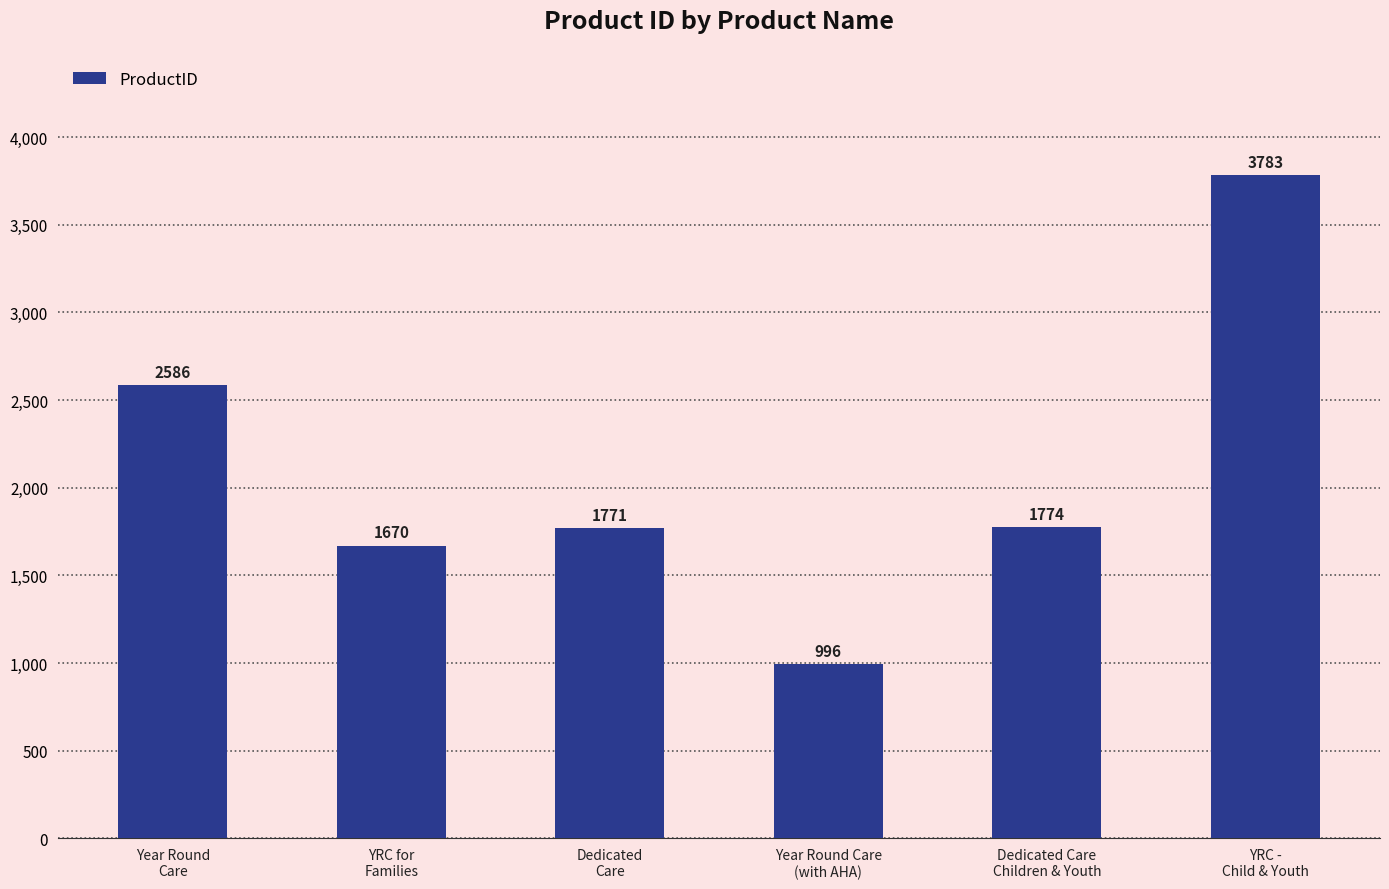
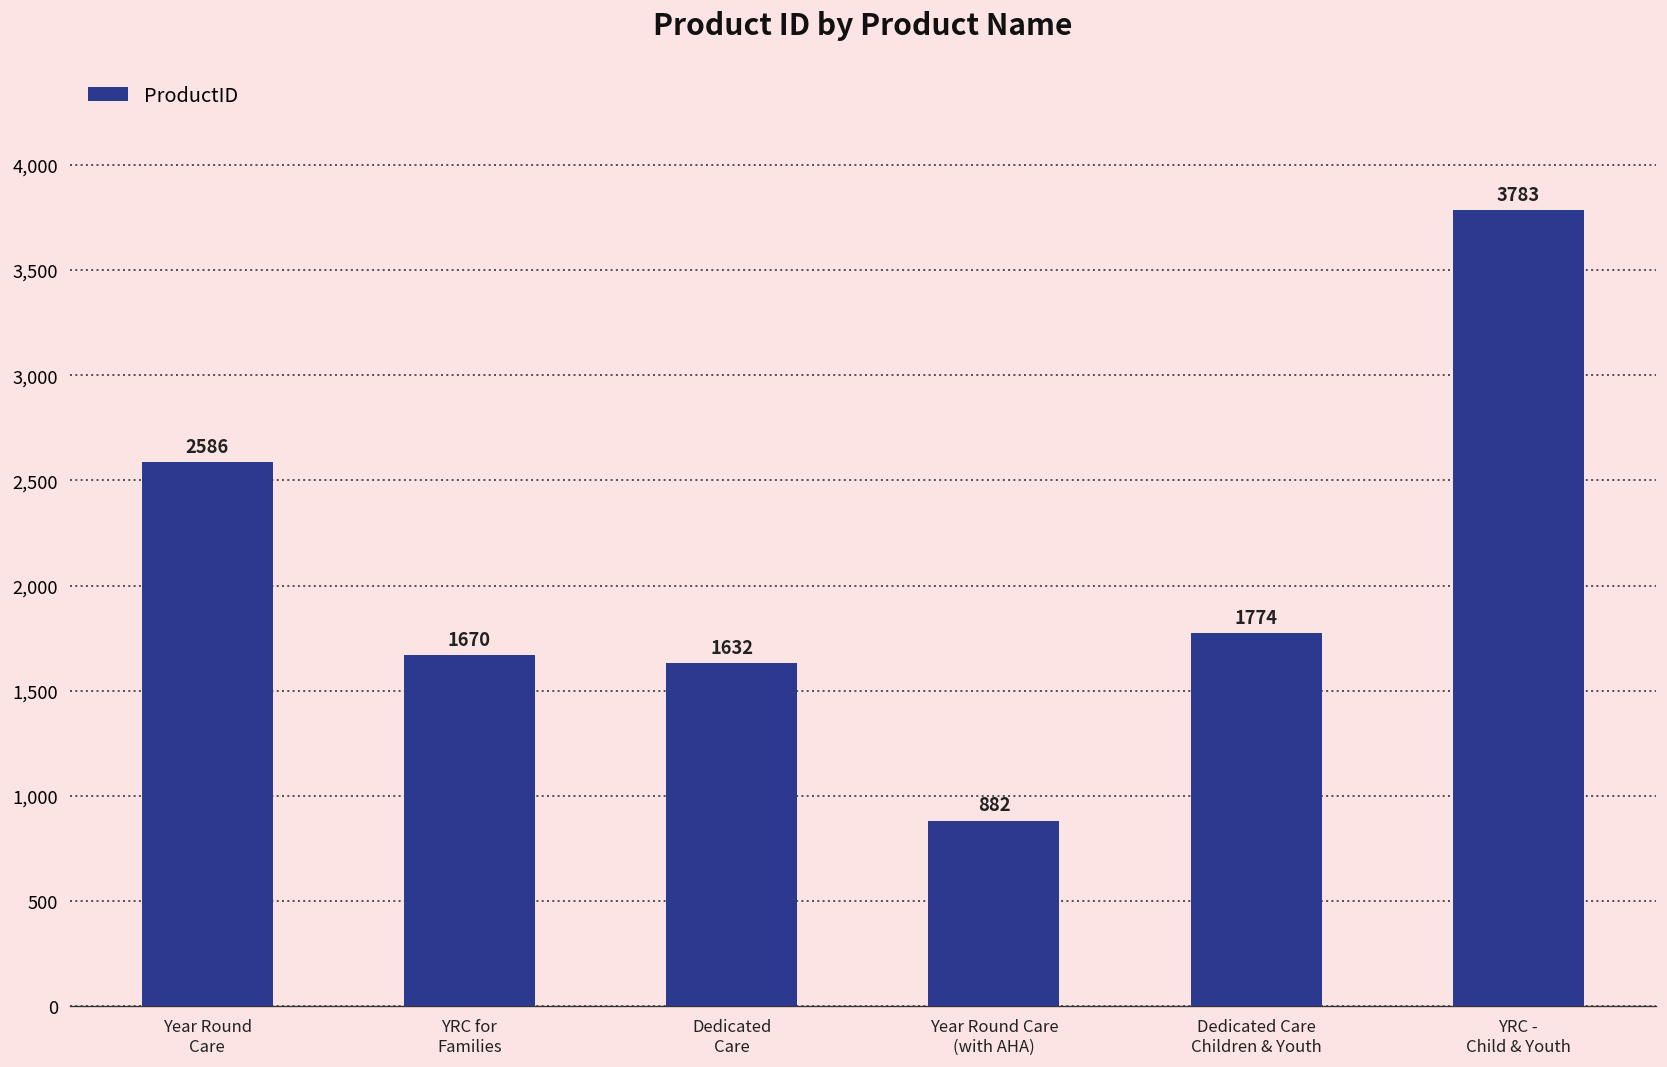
Dedicated Care: 1771 -> 1632
Year Round Care (with AHA): 996 -> 882
